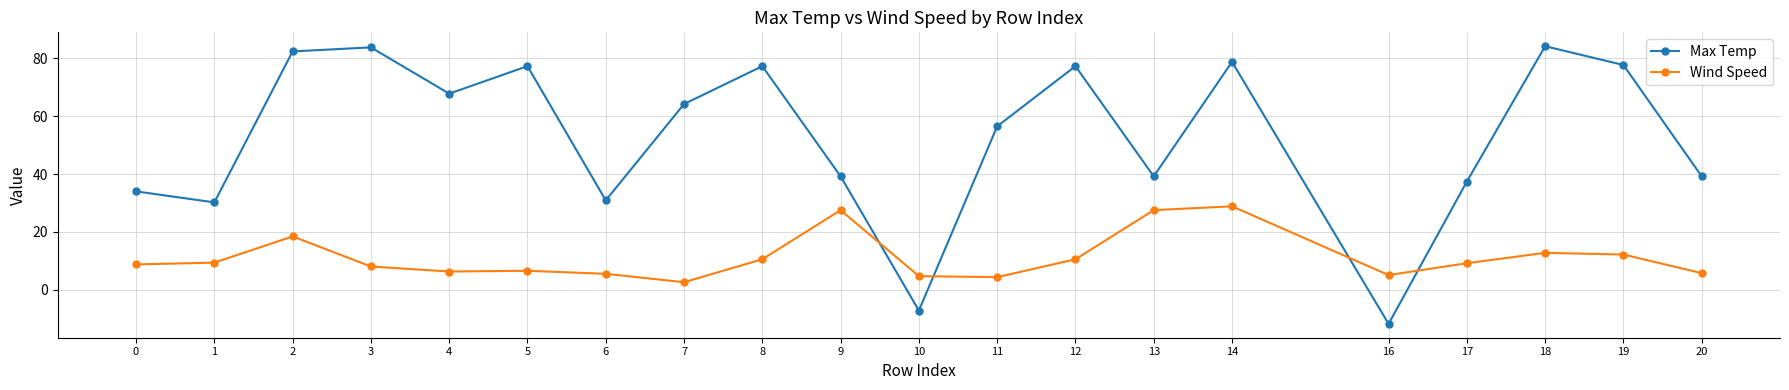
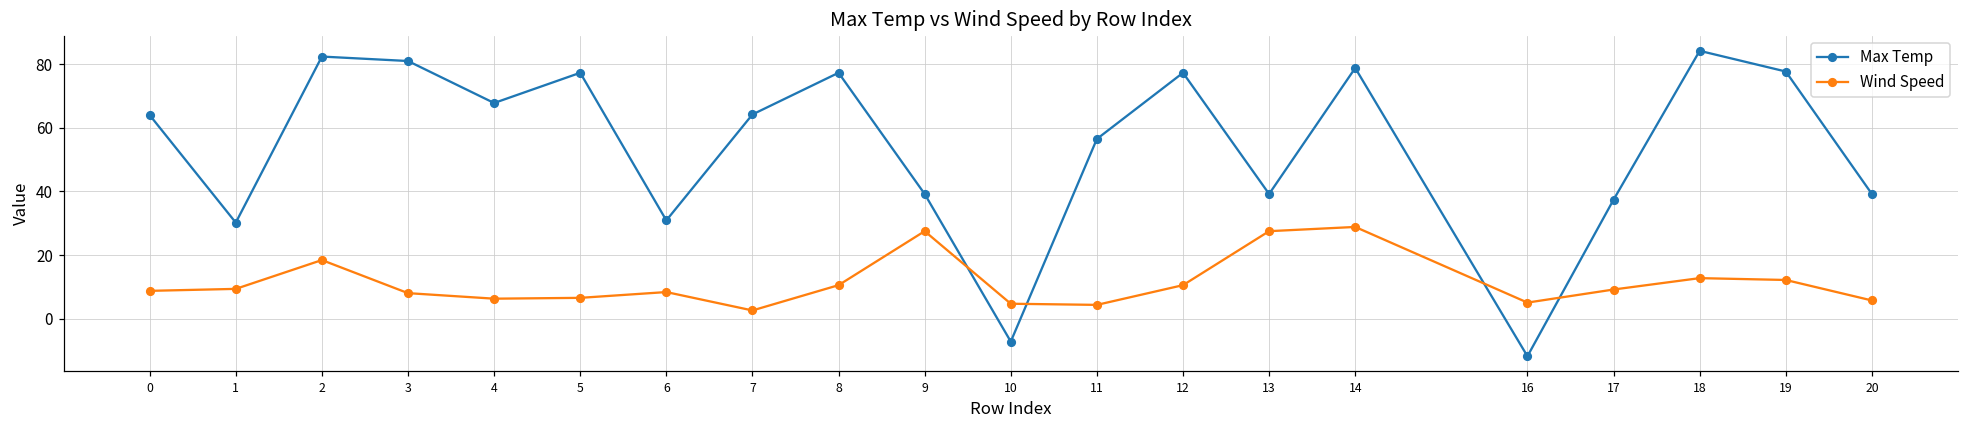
Max Temp, 0: 34 -> 64
Max Temp, 3: 84 -> 81
Wind Speed, 6: 6 -> 8
